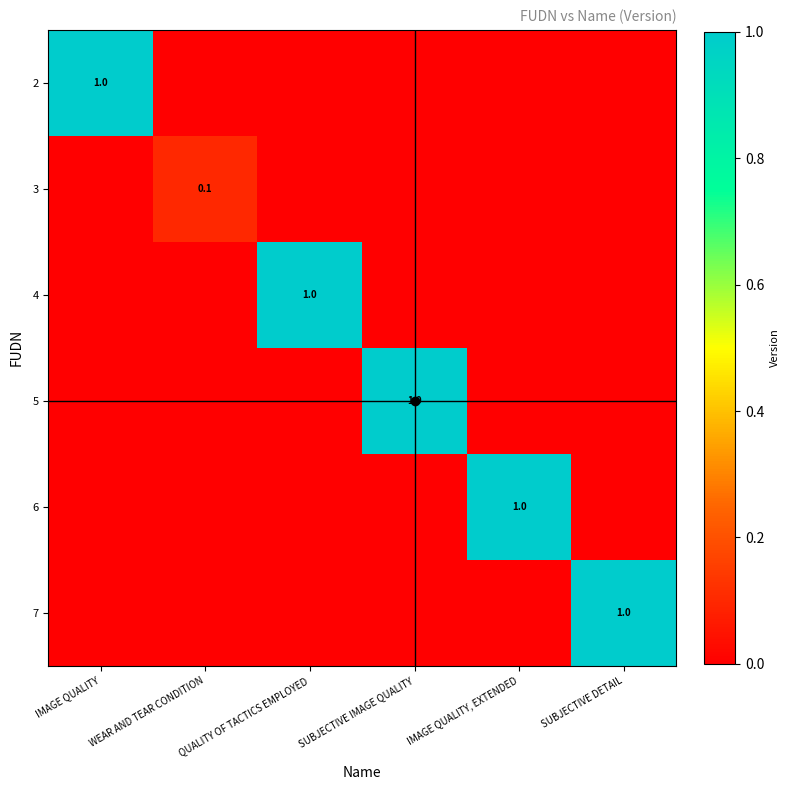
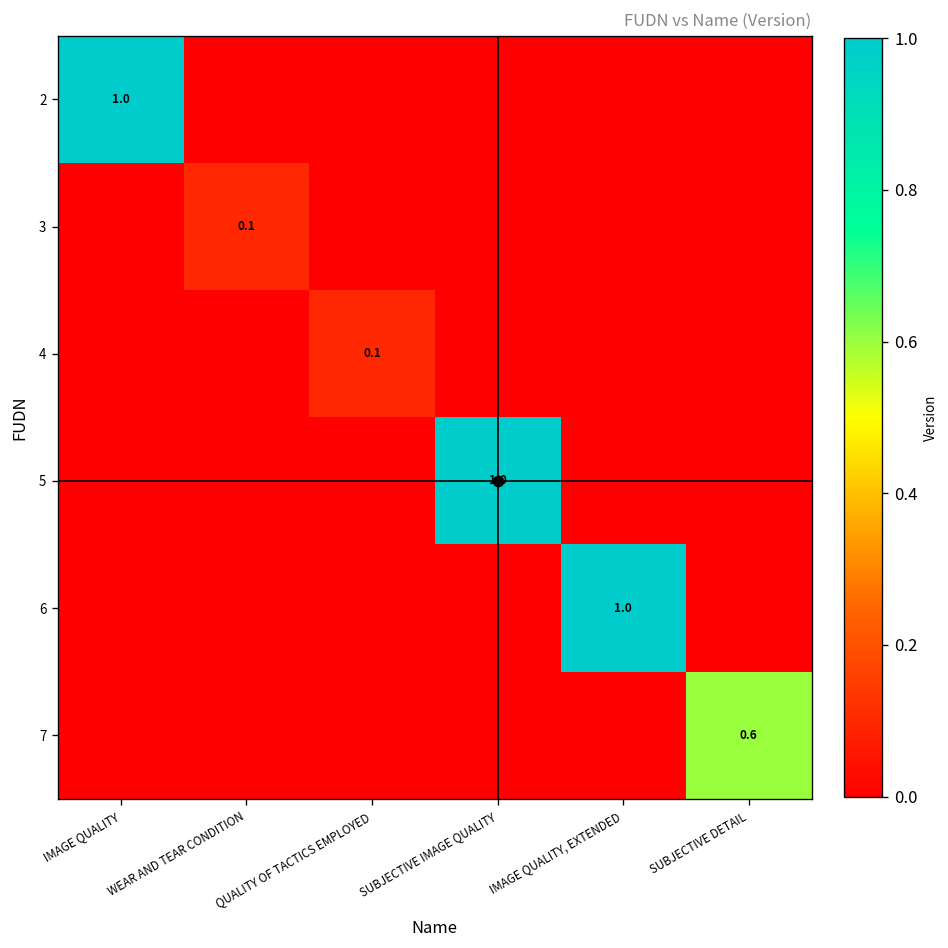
4, QUALITY OF TACTICS EMPLOYED: 1.0 -> 0.1
7, SUBJECTIVE DETAIL: 1.0 -> 0.6
